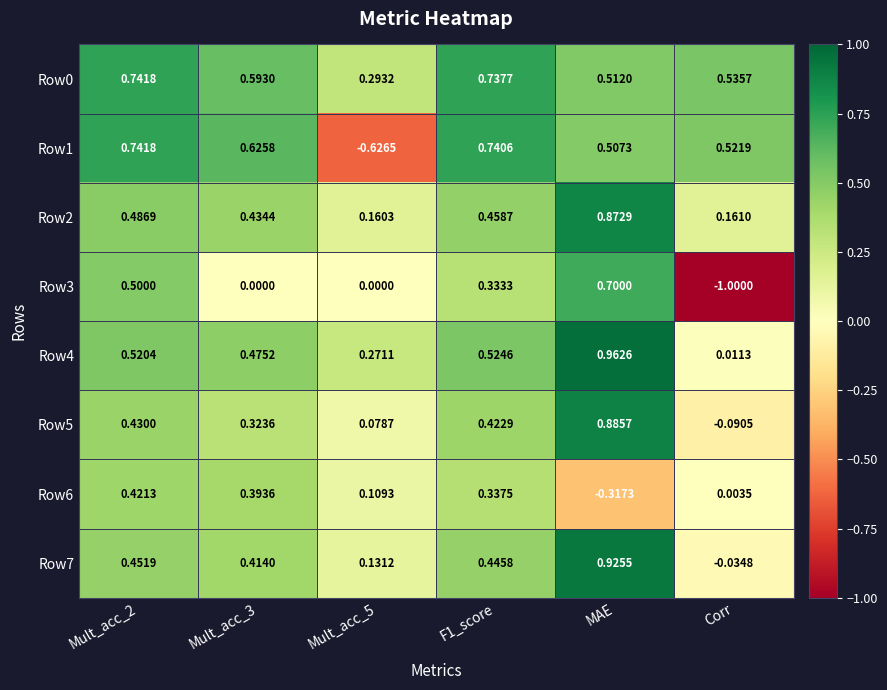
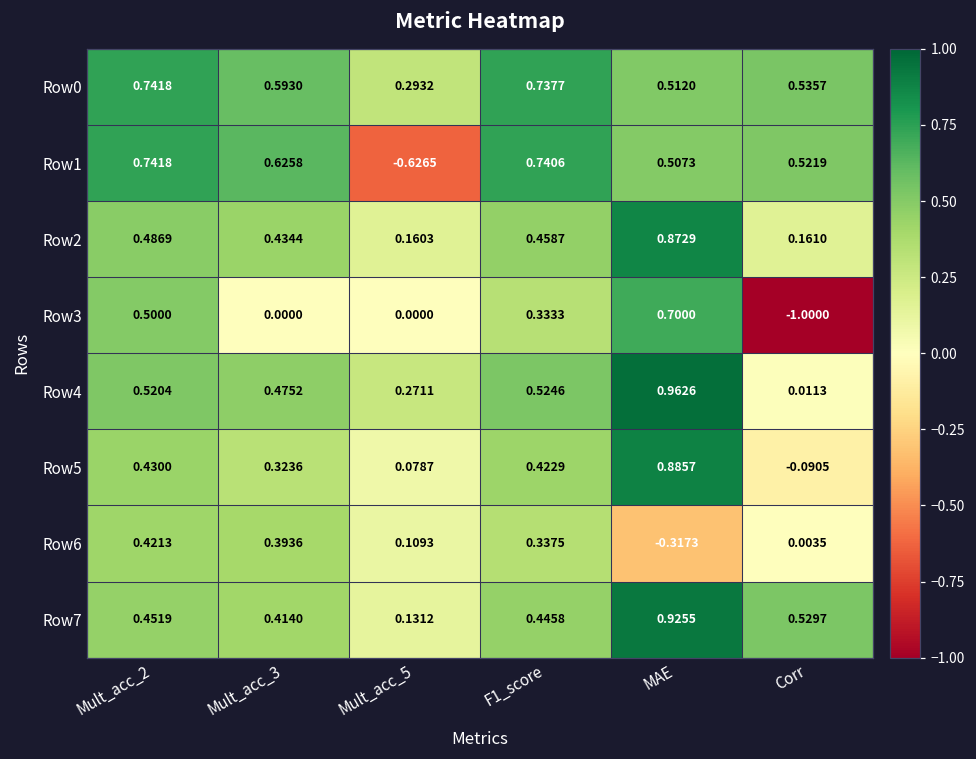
Row7, Corr: -0.0348 -> 0.5297
